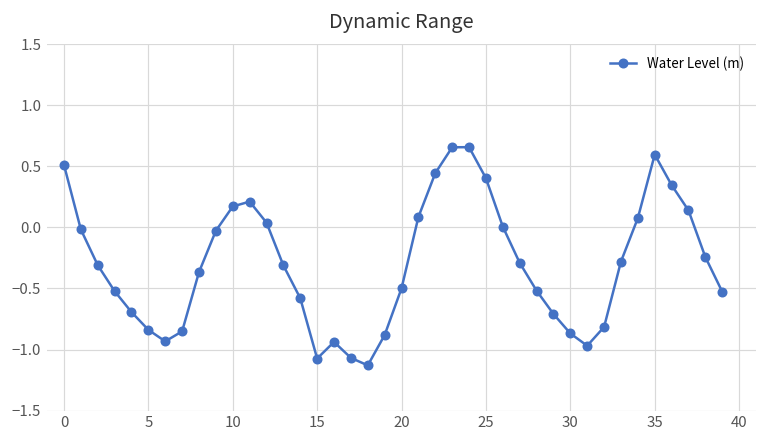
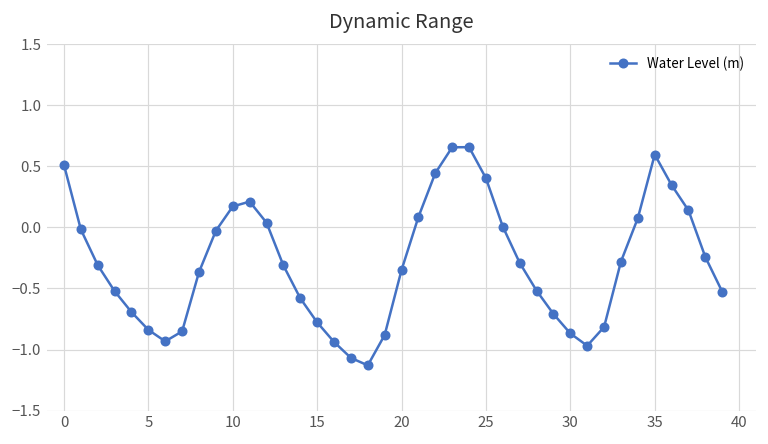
15: -1.07 -> -0.78
20: -0.50 -> -0.35
